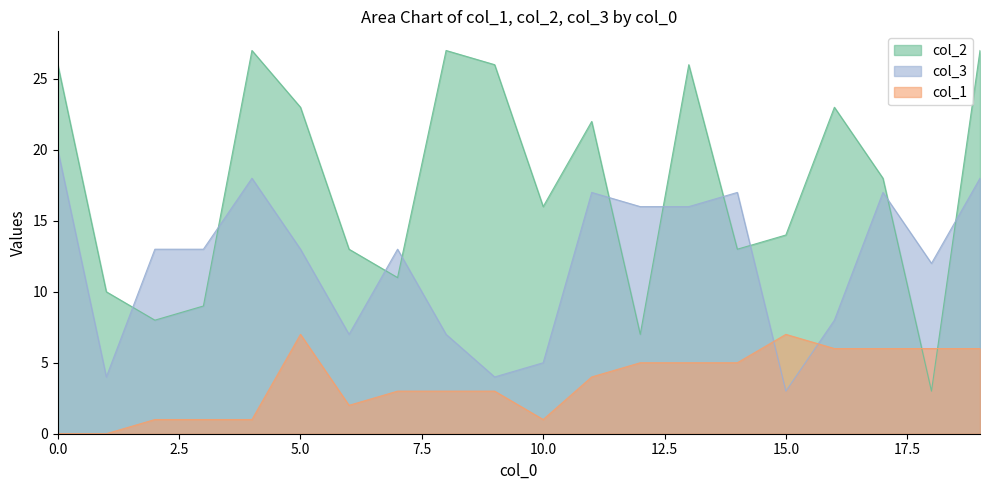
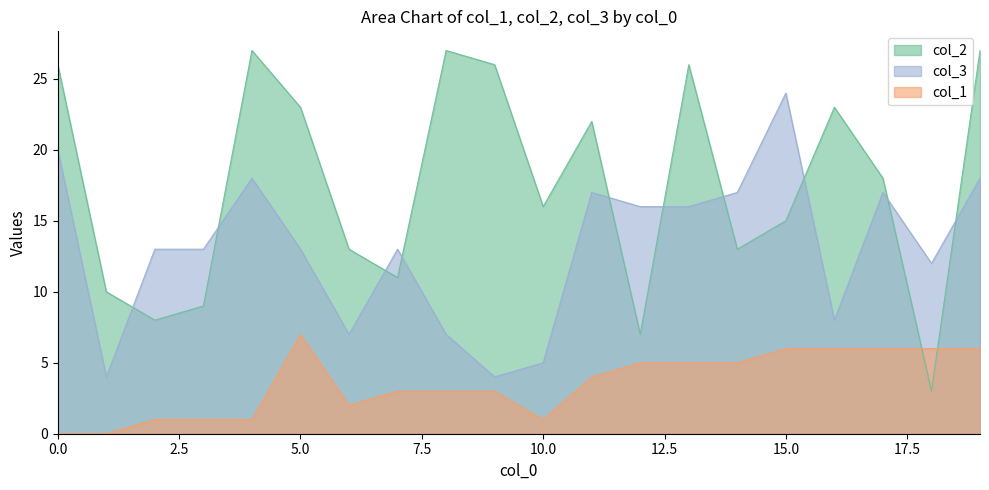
col_2, 15.0: 14 -> 15
col_3, 15.0: 3 -> 24
col_1, 15.0: 7 -> 6
